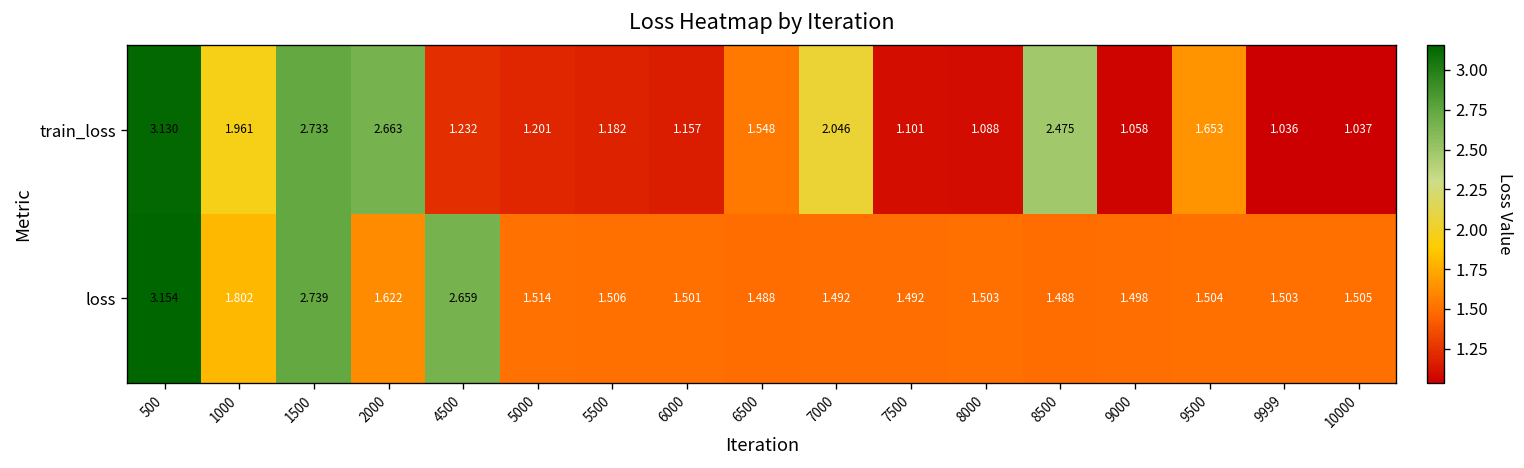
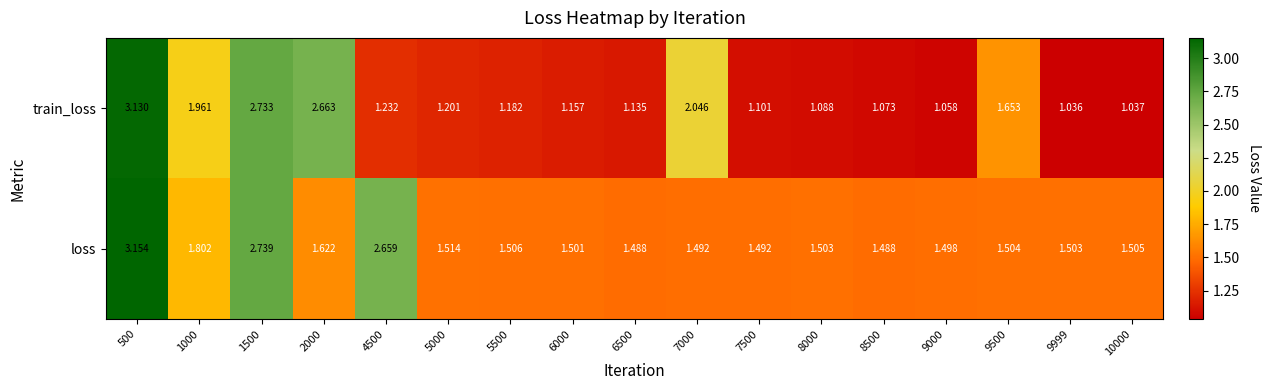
train_loss, 6500: 1.548 -> 1.135
train_loss, 8500: 2.475 -> 1.073
